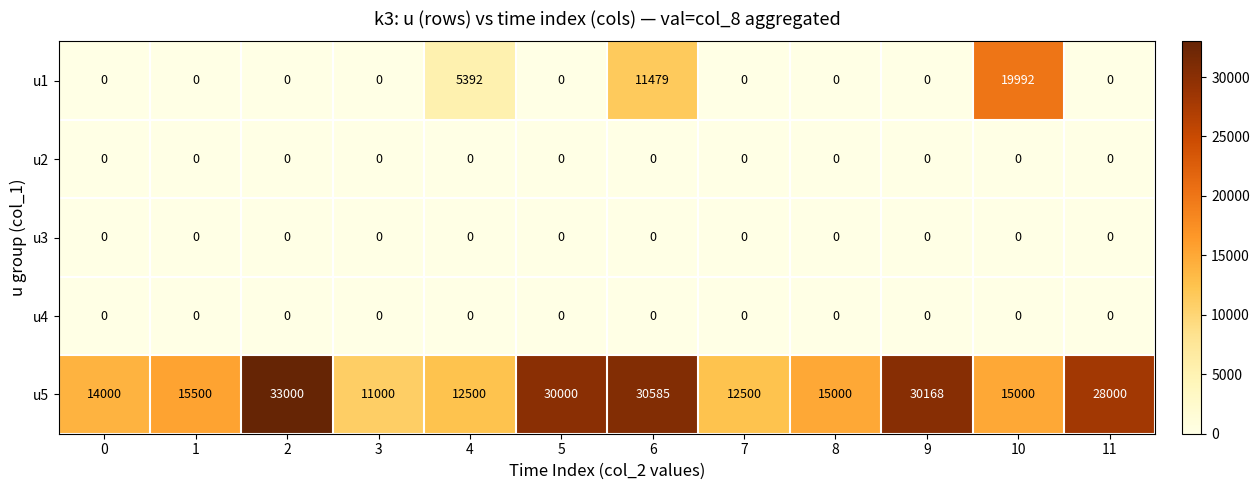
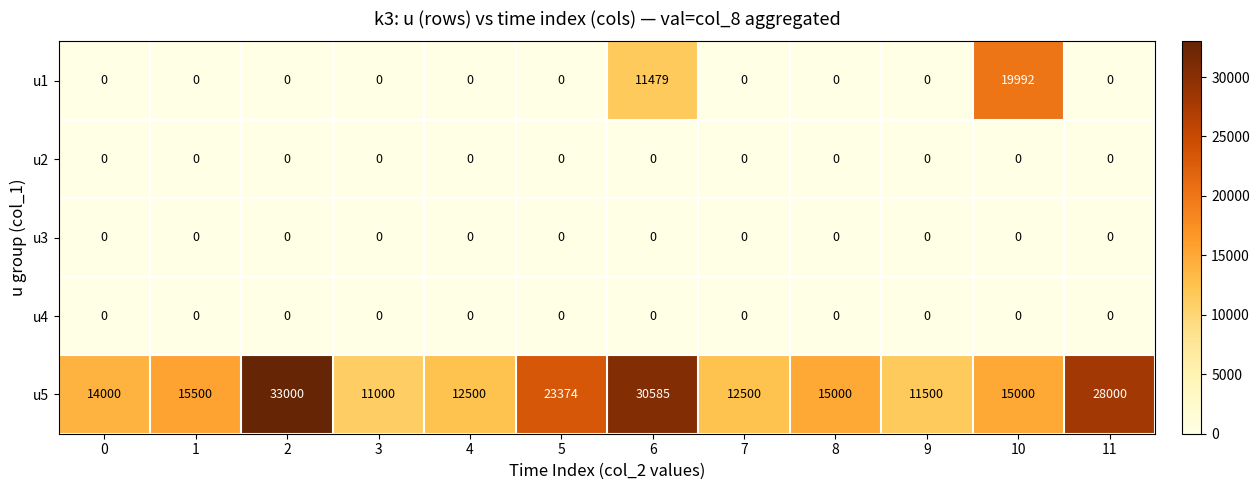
u1, 4: 5392 -> 0
u5, 5: 30000 -> 23374
u5, 9: 30168 -> 11500
